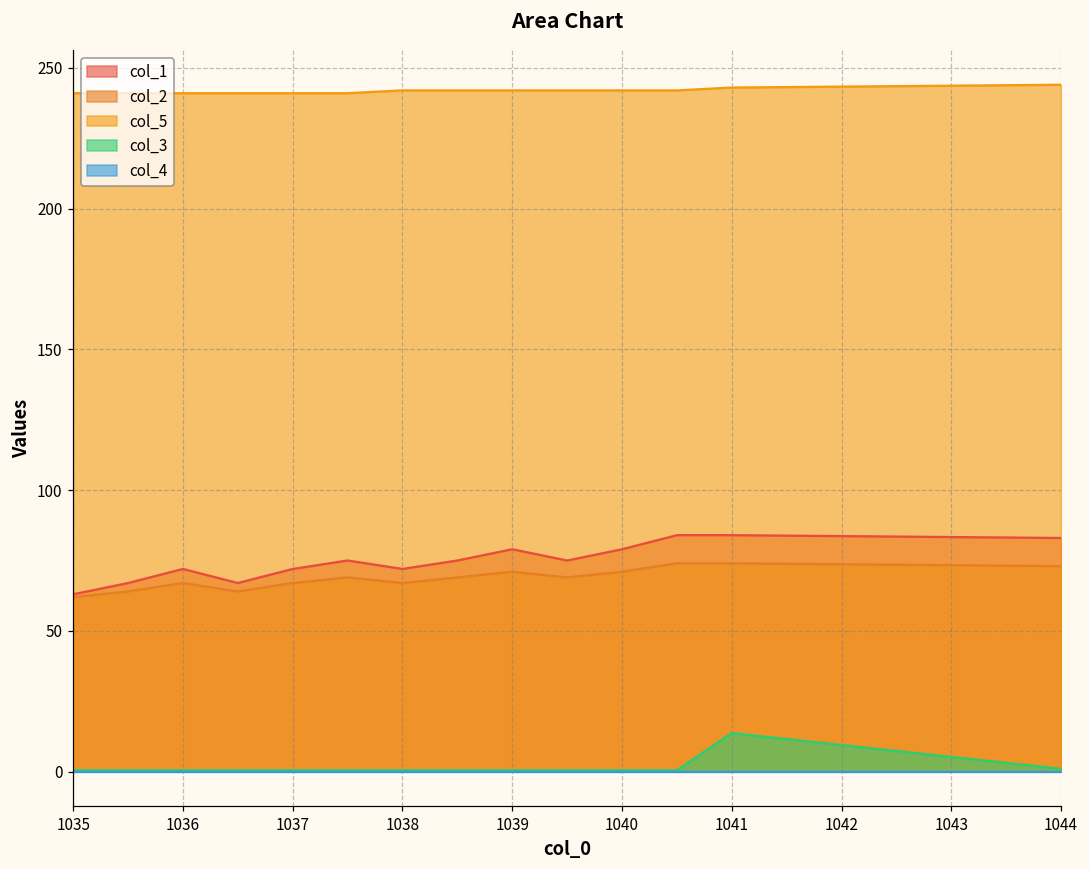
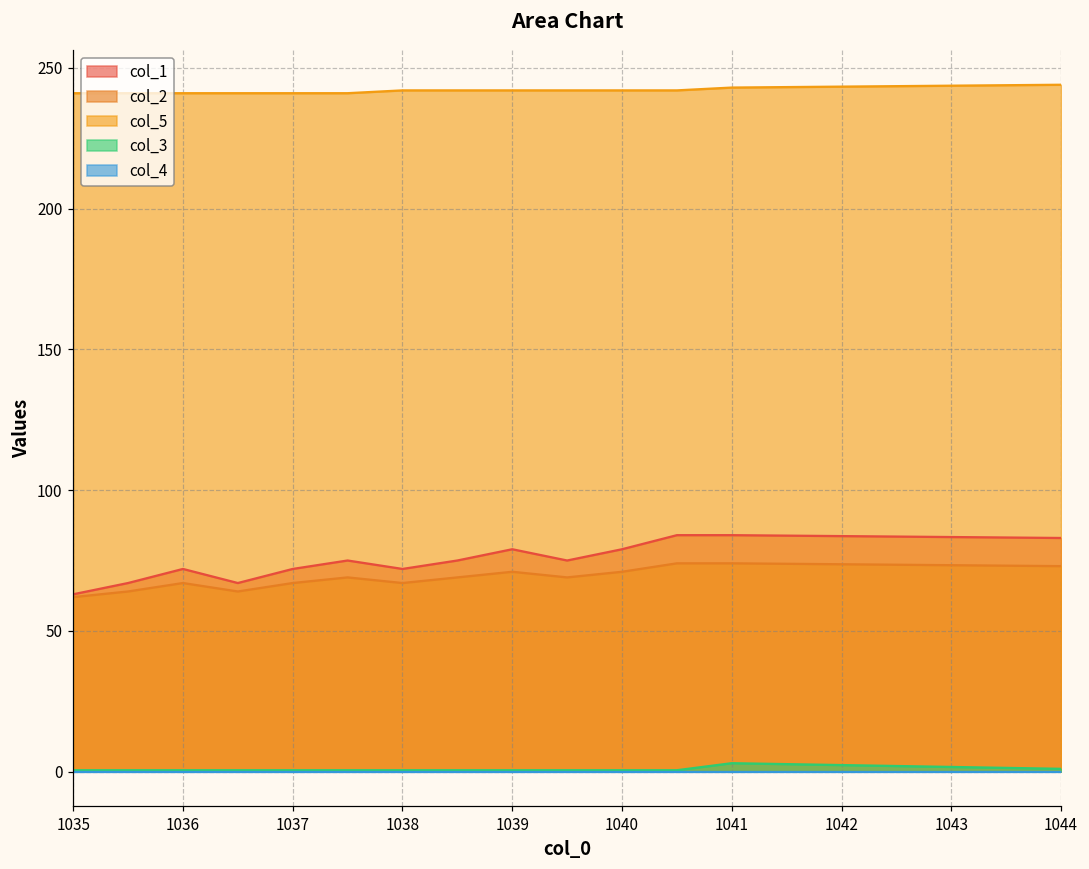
col_3, 1041: 14 -> 3
